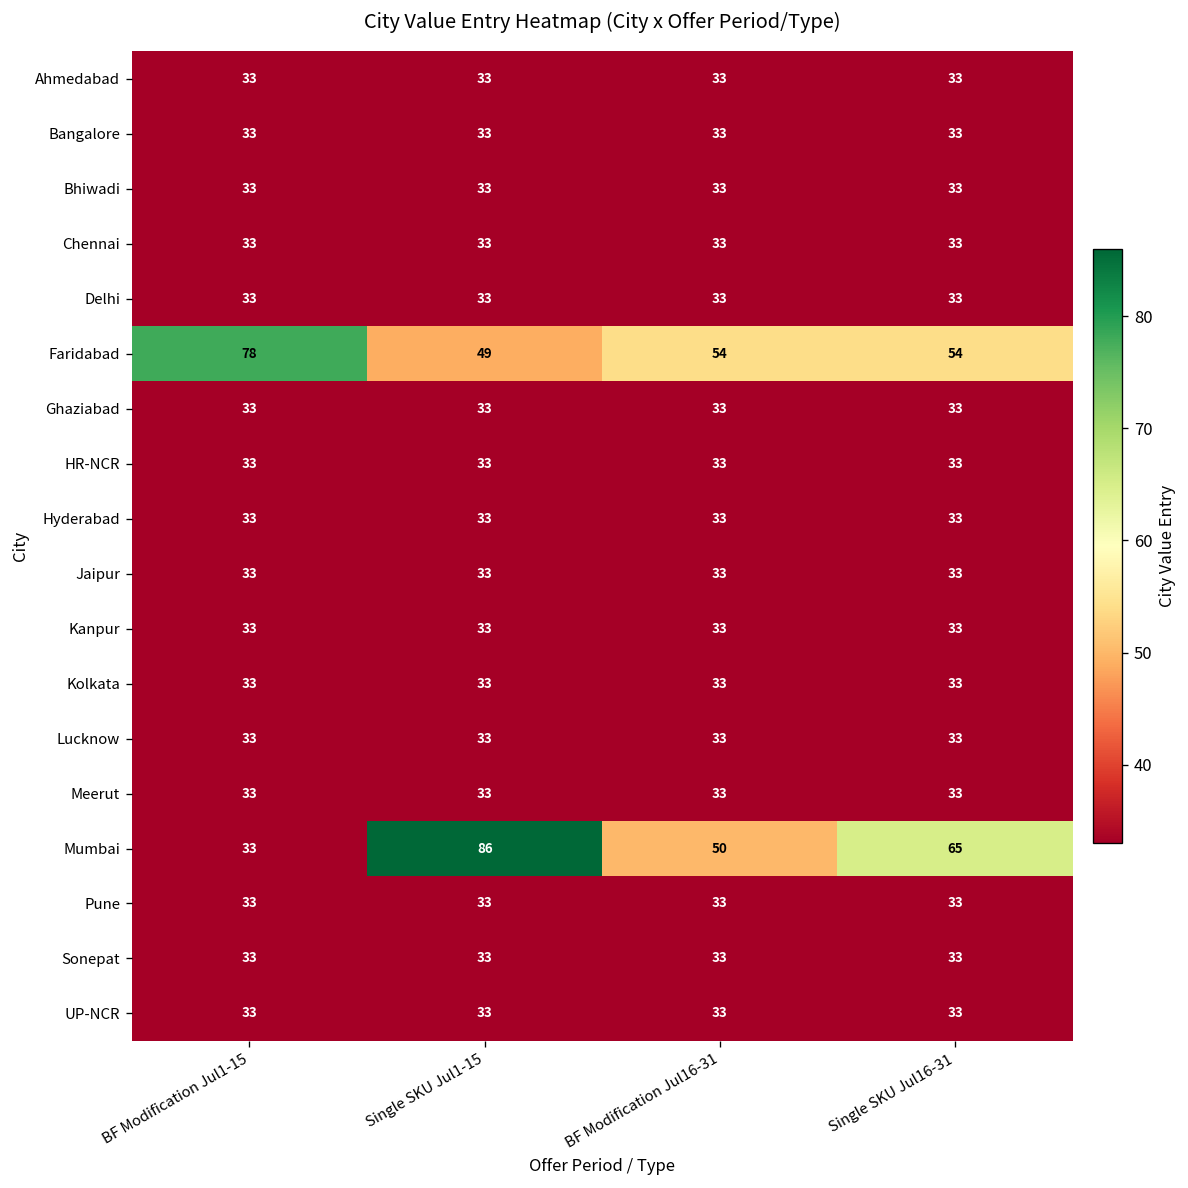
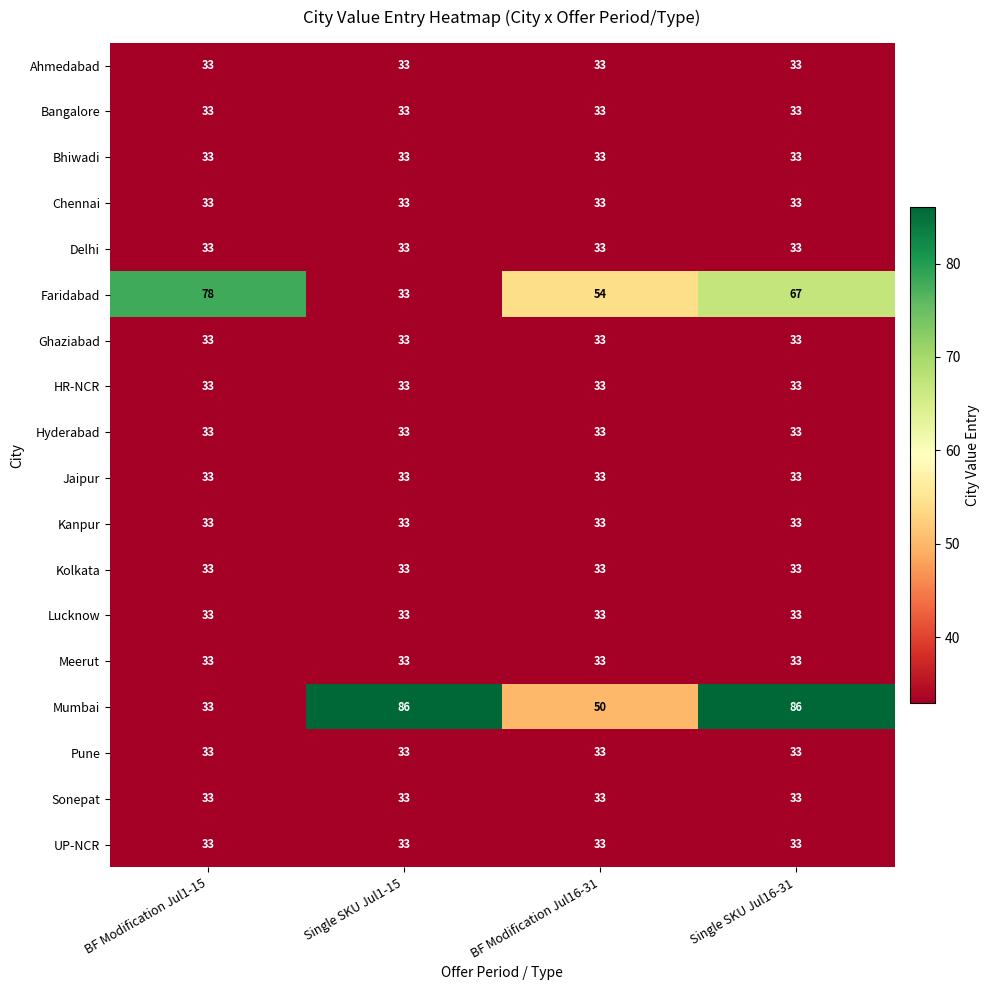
Faridabad, Single SKU Jul1-15: 49 -> 33
Faridabad, Single SKU Jul16-31: 54 -> 67
Mumbai, Single SKU Jul16-31: 65 -> 86
